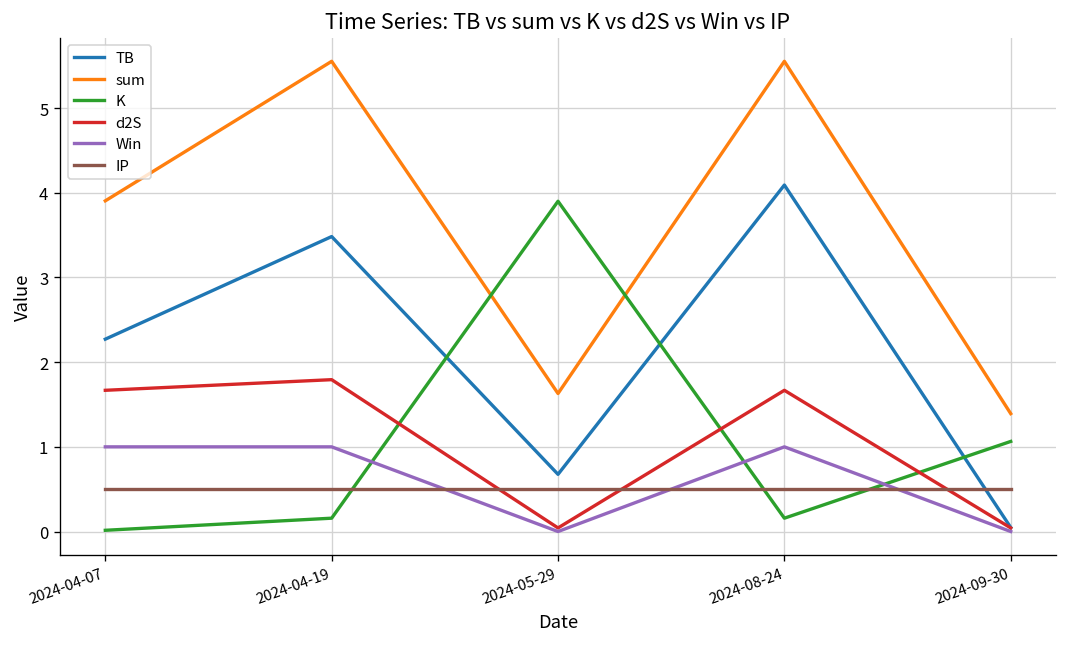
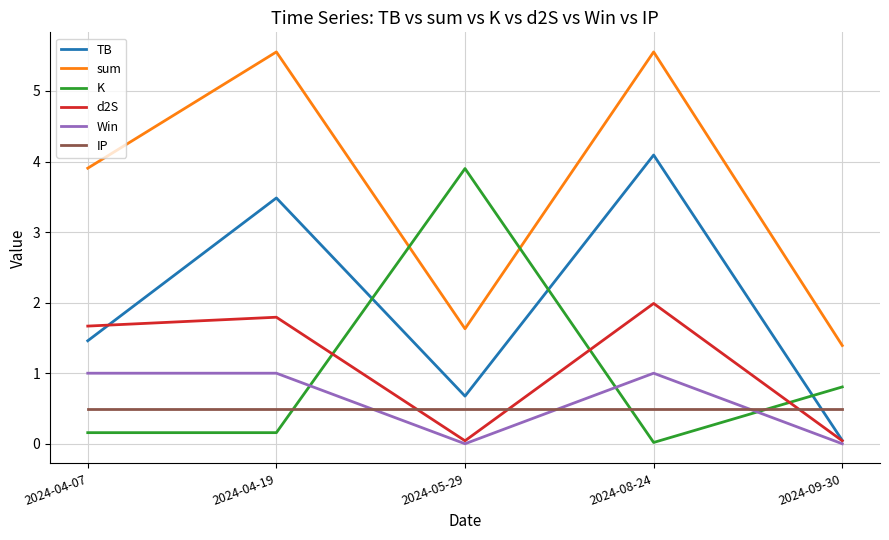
TB, 2024-04-07: 2.3 -> 1.5
K, 2024-04-07: 0.0 -> 0.2
K, 2024-08-24: 0.2 -> 0.0
d2S, 2024-08-24: 1.7 -> 2.0
K, 2024-09-30: 1.1 -> 0.8
